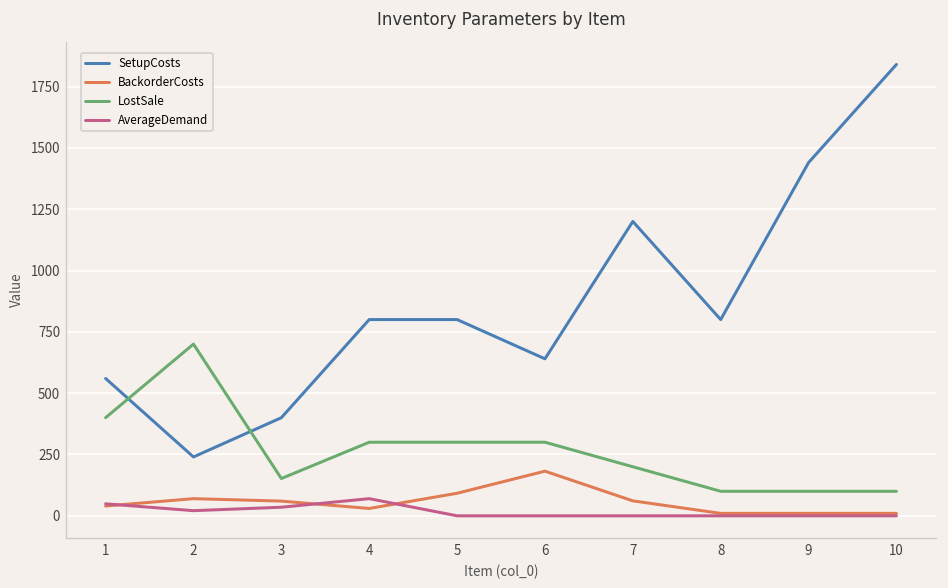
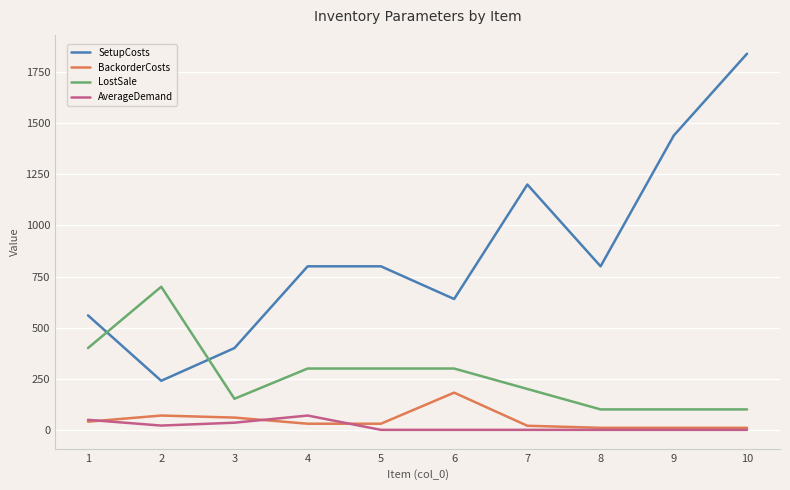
BackorderCosts, 5: 90 -> 30
BackorderCosts, 7: 60 -> 20
